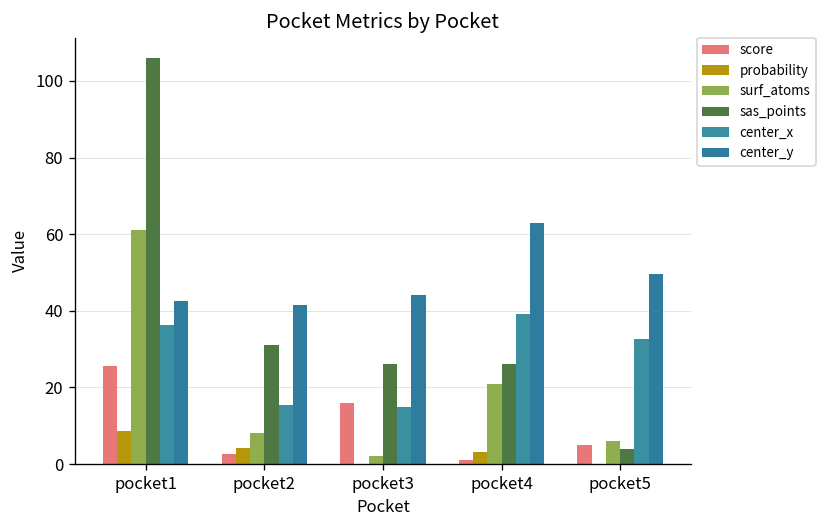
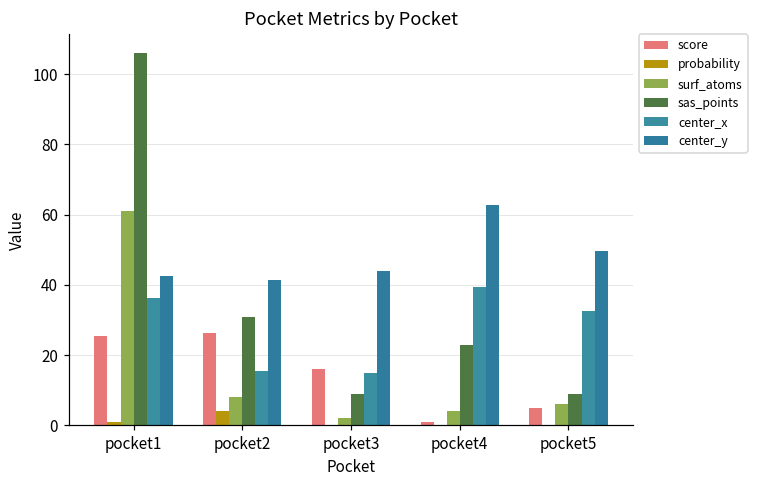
probability, pocket1: 9 -> 1
score, pocket2: 3 -> 26
sas_points, pocket3: 26 -> 9
probability, pocket4: 3 -> 0
surf_atoms, pocket4: 21 -> 4
sas_points, pocket4: 26 -> 23
sas_points, pocket5: 4 -> 9
